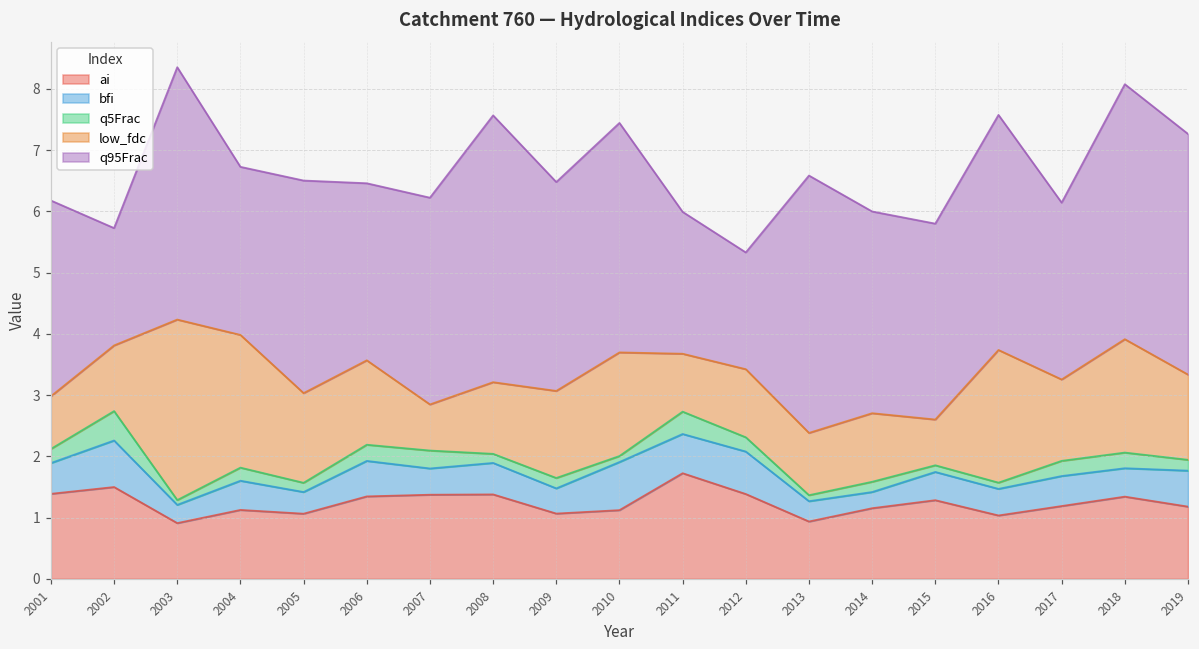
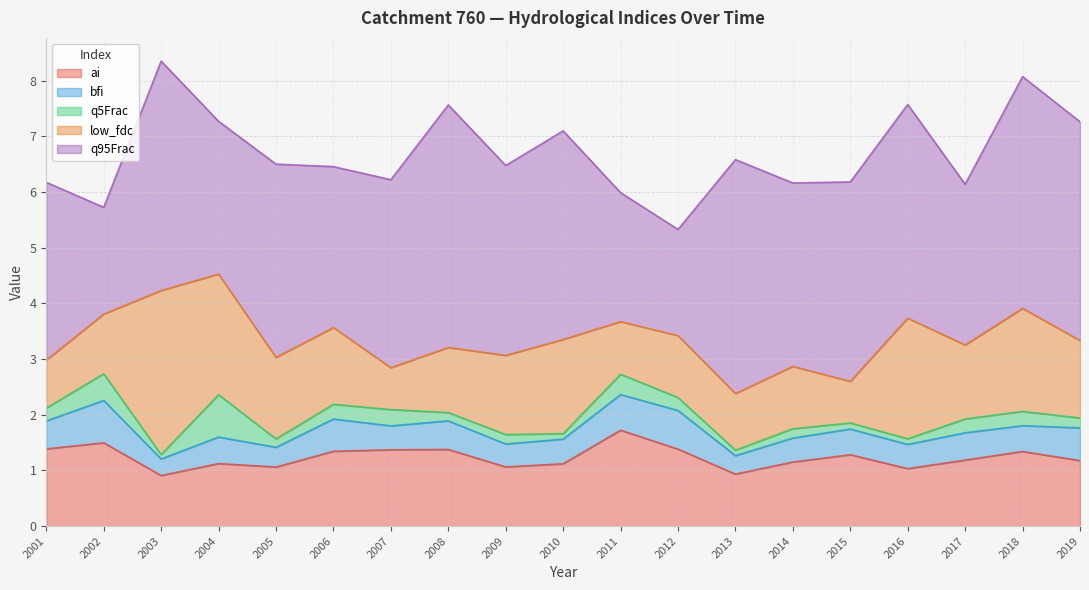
q5Frac, 2004: 0.2 -> 0.8
bfi, 2010: 0.8 -> 0.4
bfi, 2014: 0.3 -> 0.4
q95Frac, 2015: 3.2 -> 3.6
